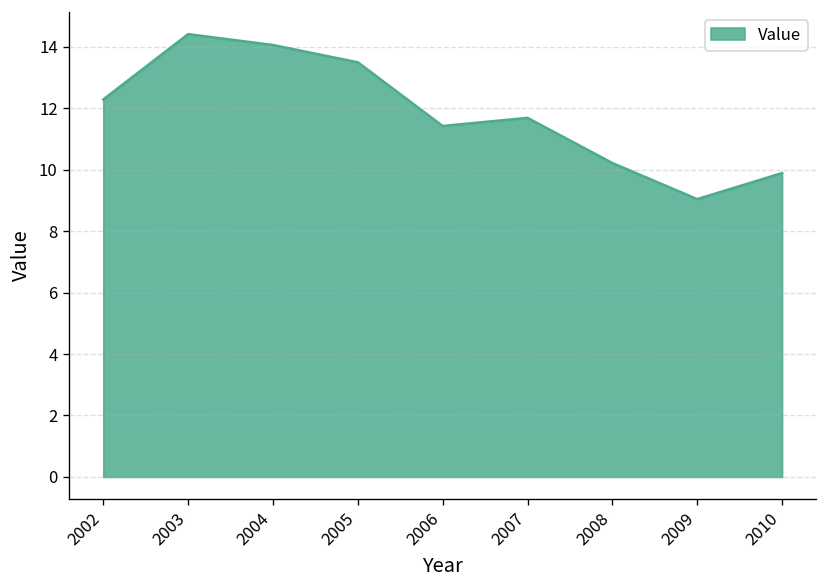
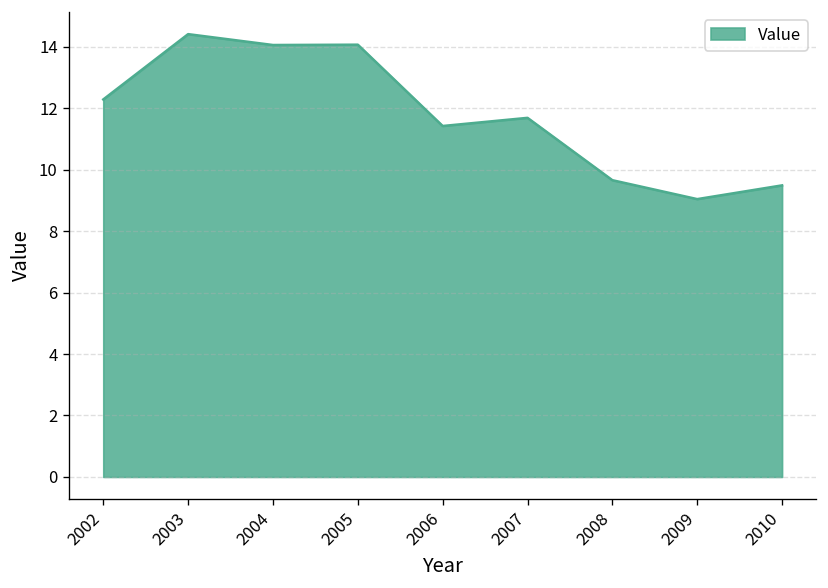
2005: 13.5 -> 14.1
2008: 10.2 -> 9.7
2010: 9.9 -> 9.5
